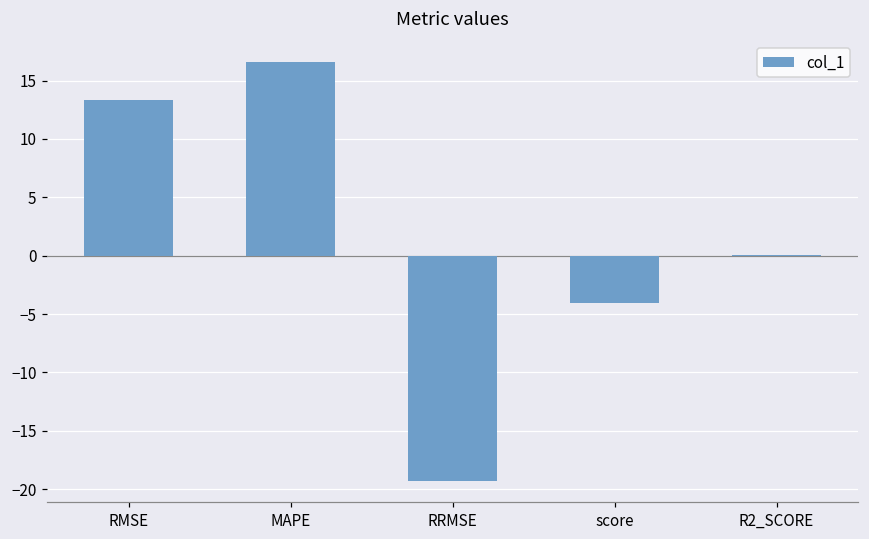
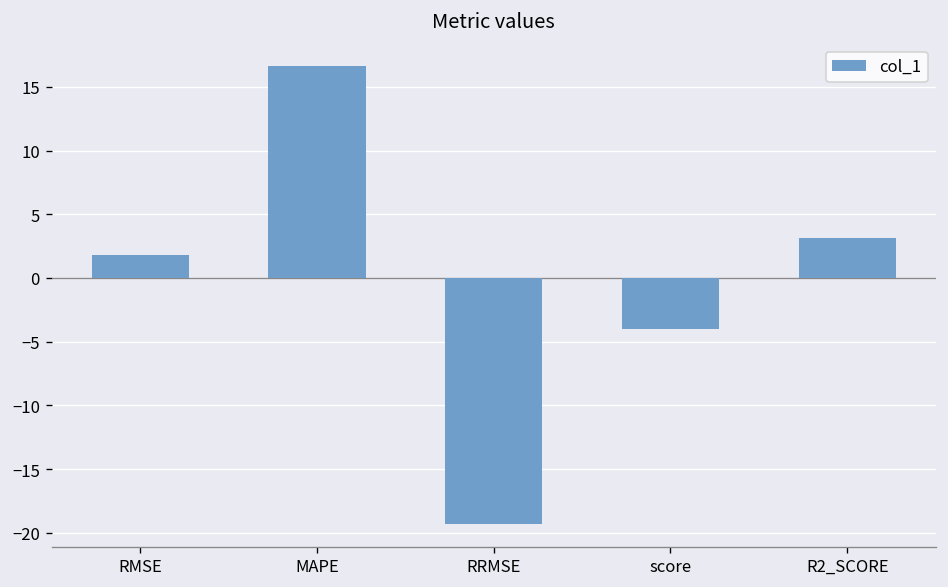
RMSE: 13.3 -> 1.8
R2_SCORE: 0.1 -> 3.2
